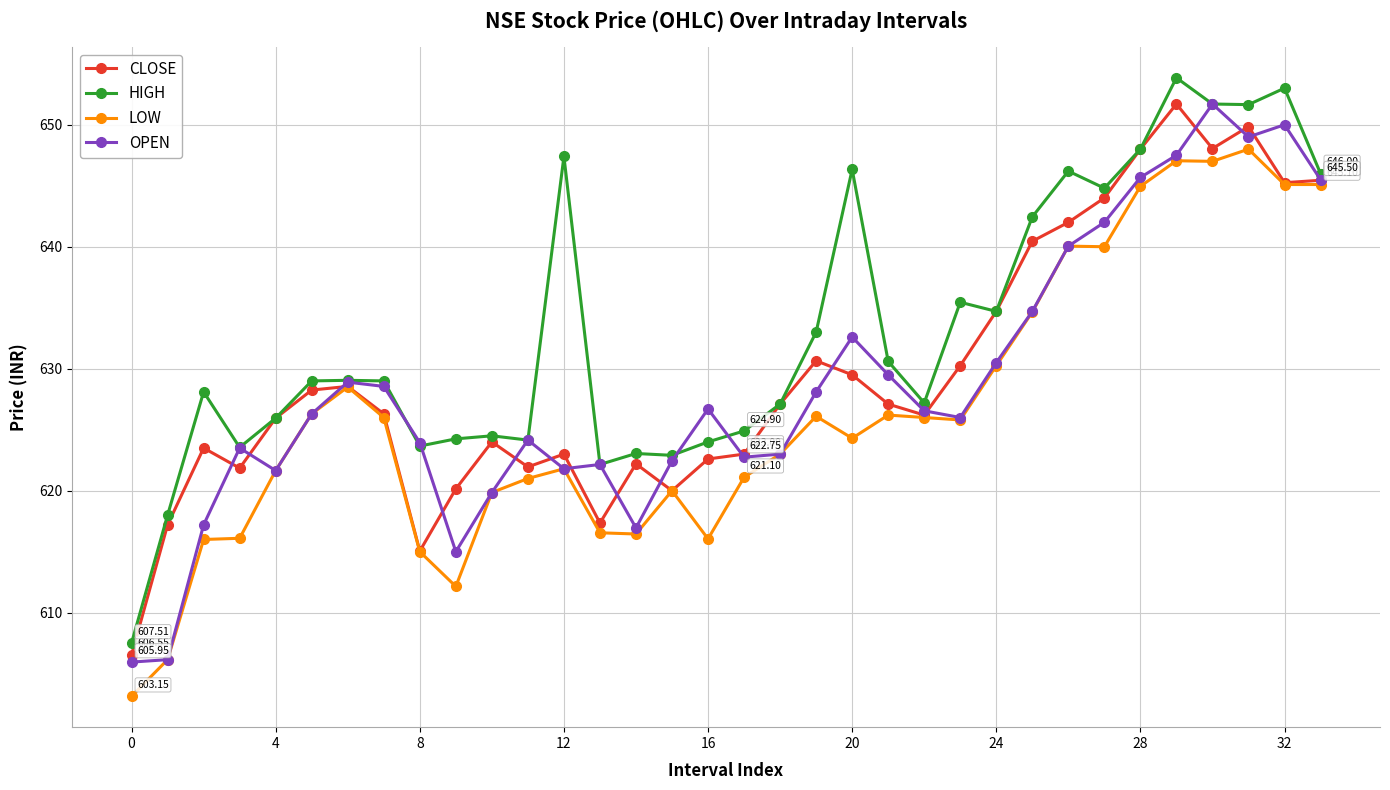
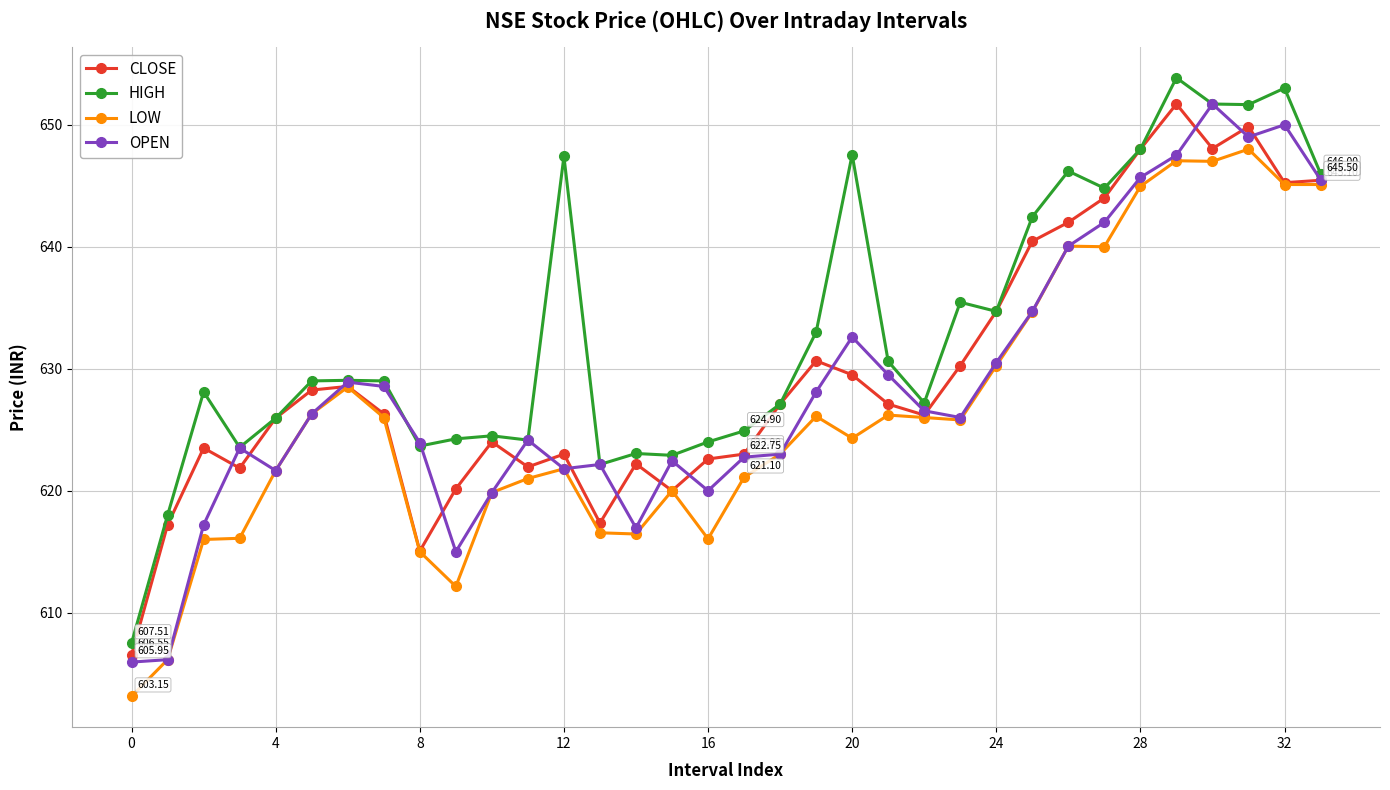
OPEN, 16: 626.7 -> 620.0
HIGH, 20: 646.3 -> 647.6
